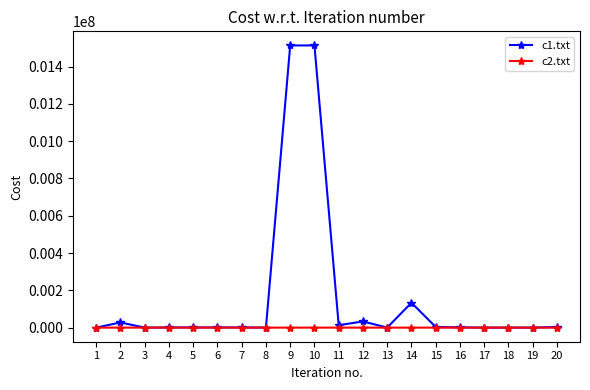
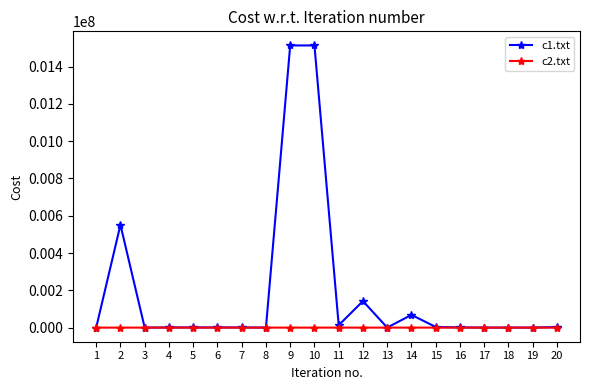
c1.txt, 2: 30000 -> 550000
c1.txt, 12: 30000 -> 140000
c1.txt, 14: 130000 -> 70000
